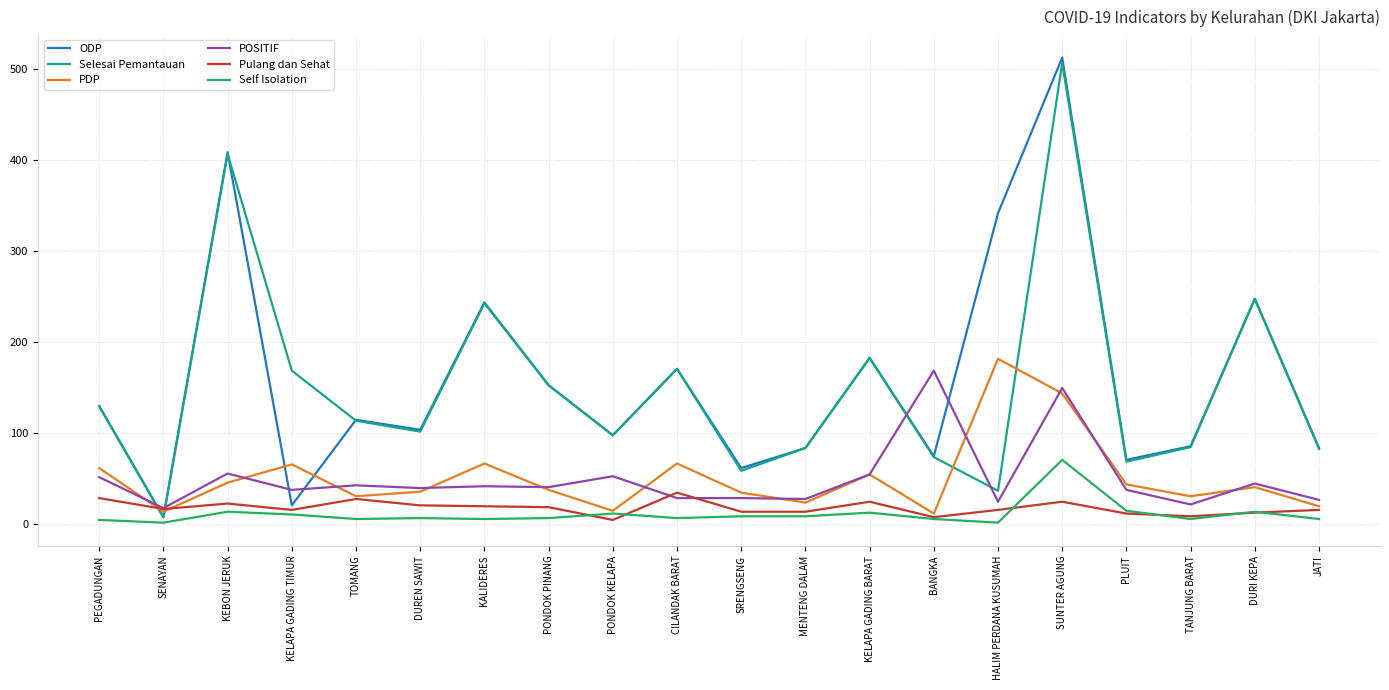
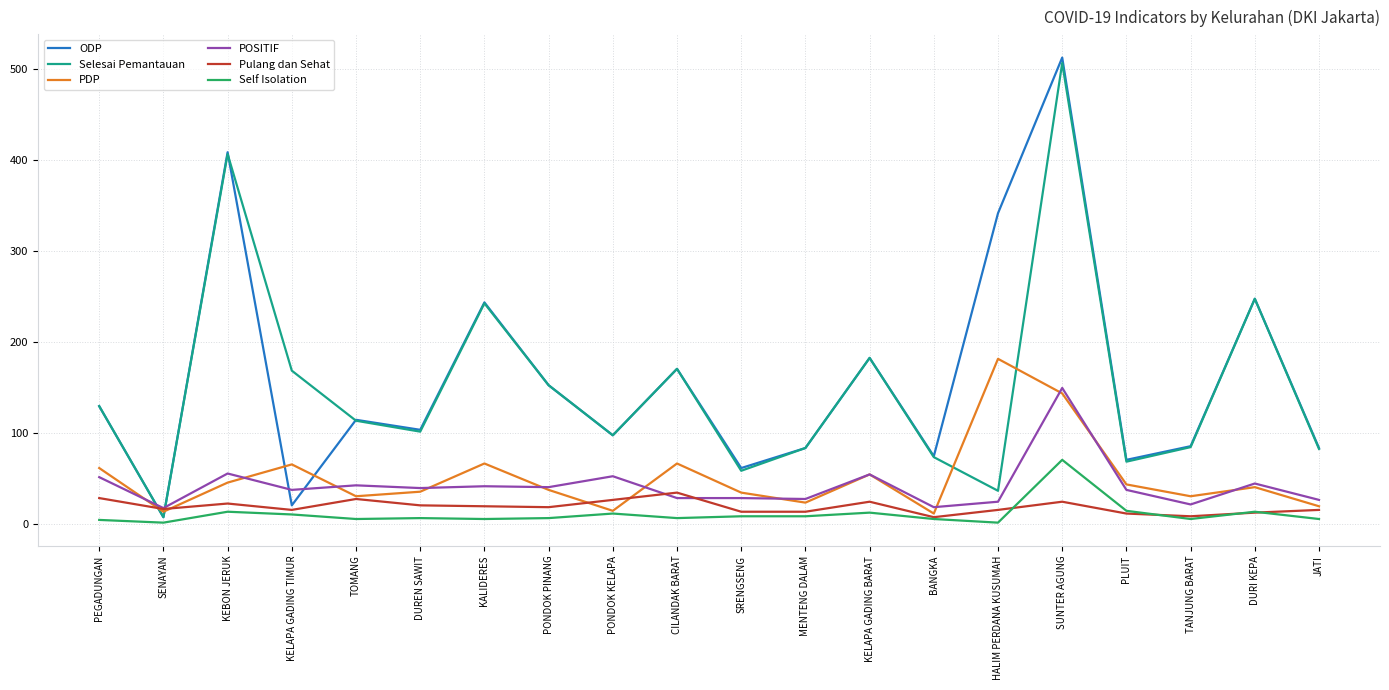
Pulang dan Sehat, PONDOK KELAPA: 0 -> 30
POSITIF, BANGKA: 170 -> 20
